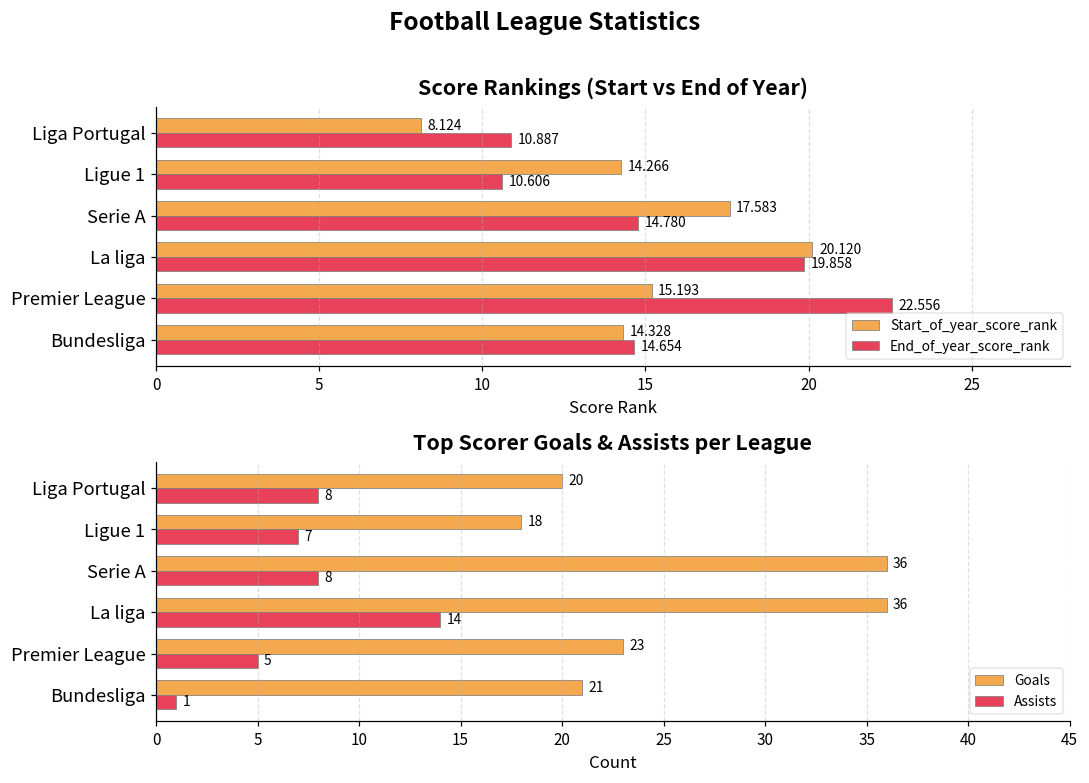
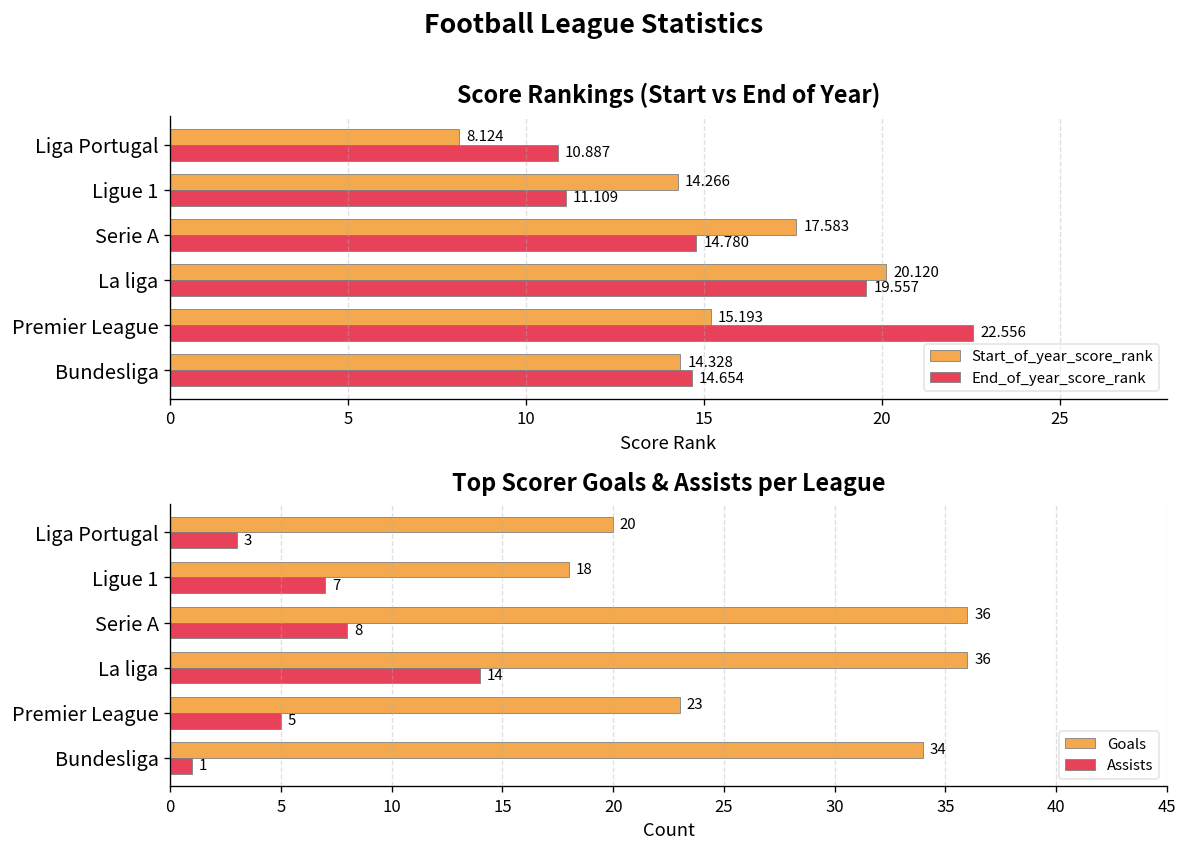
Score Rankings (Start vs End of Year), End_of_year_score_rank, Ligue 1: 10.606 -> 11.109
Score Rankings (Start vs End of Year), End_of_year_score_rank, La liga: 19.858 -> 19.557
Top Scorer Goals & Assists per League, Assists, Liga Portugal: 8 -> 3
Top Scorer Goals & Assists per League, Goals, Bundesliga: 21 -> 34
